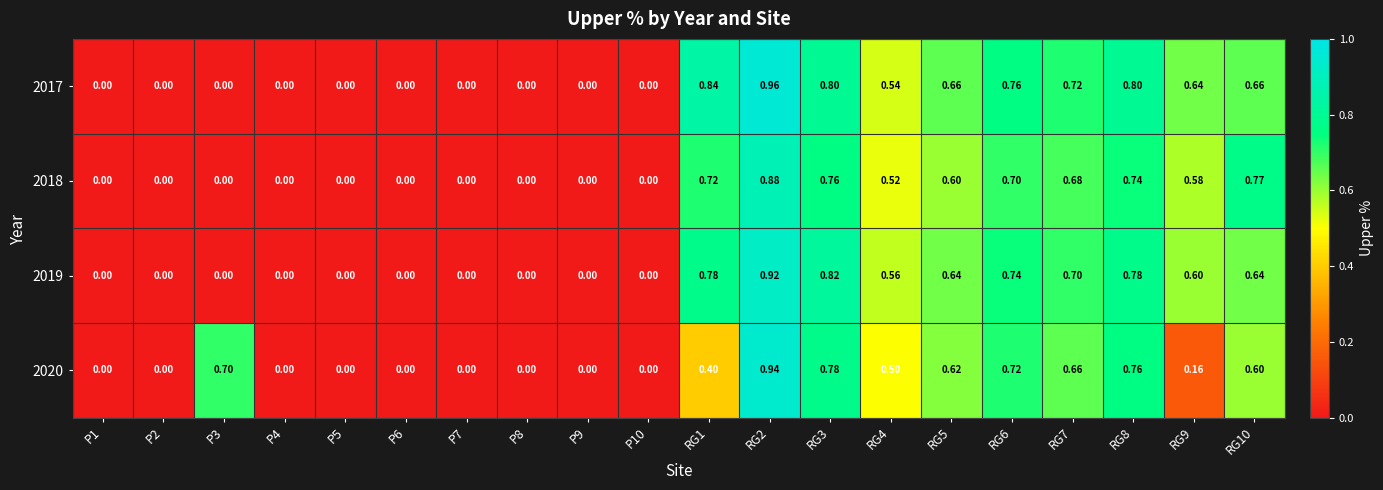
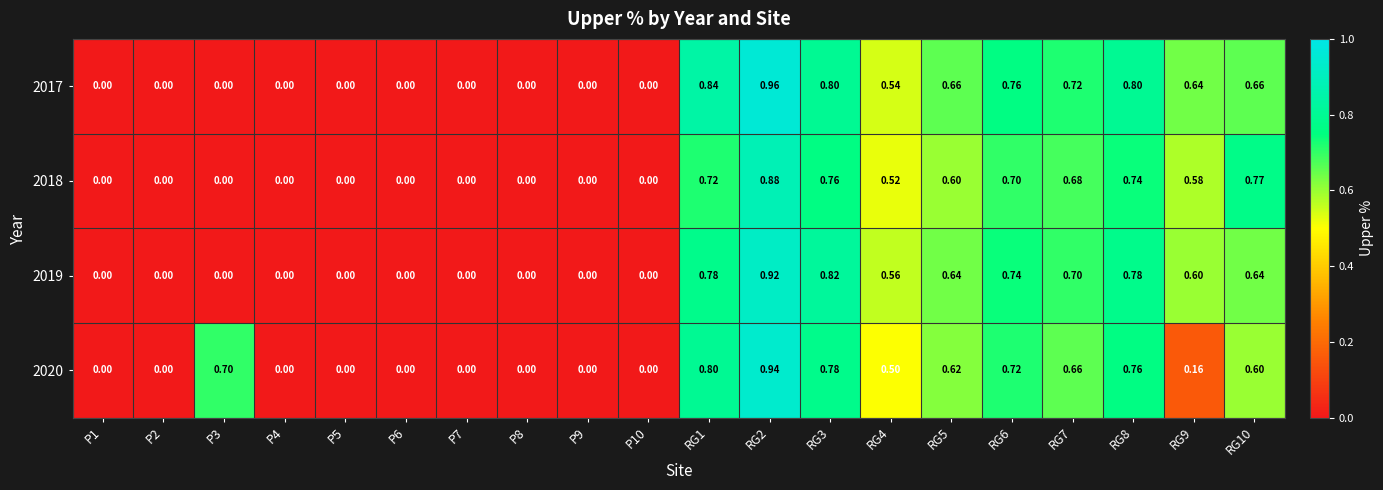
2020, RG1: 0.40 -> 0.80
